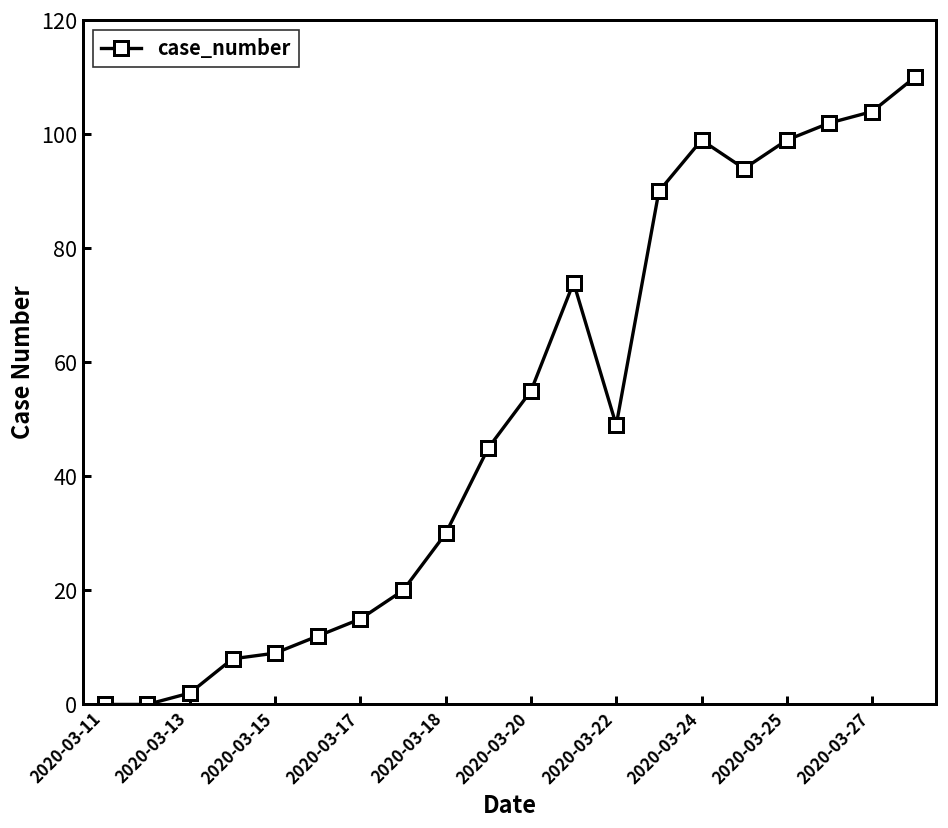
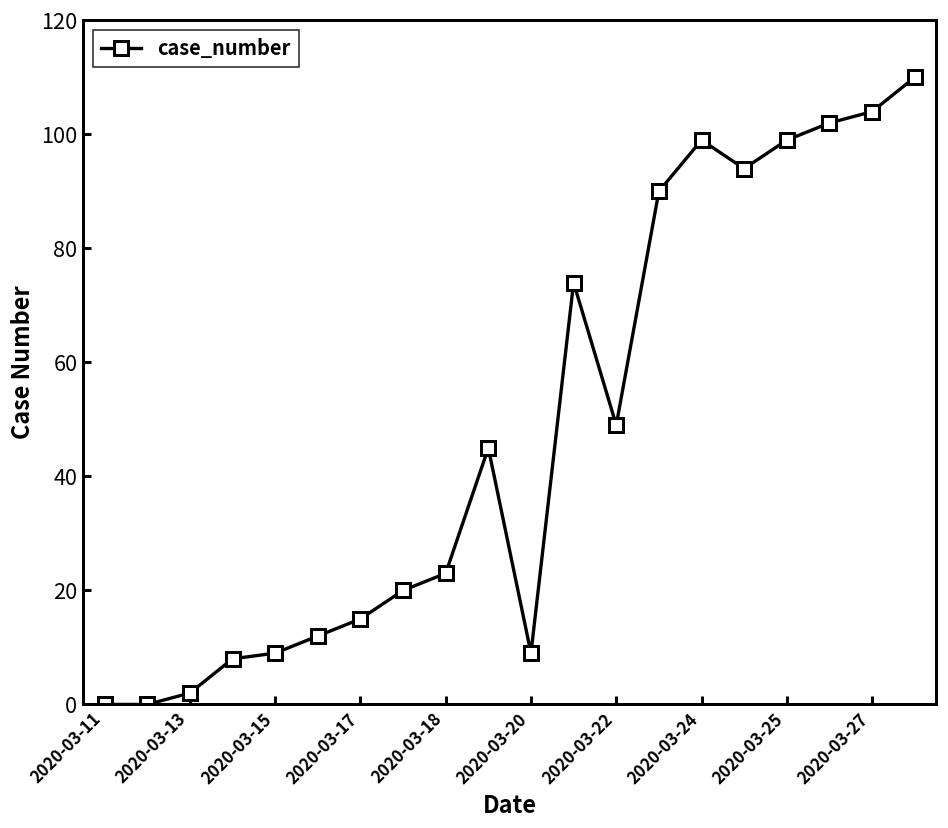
2020-03-18: 30 -> 23
2020-03-20: 55 -> 9
